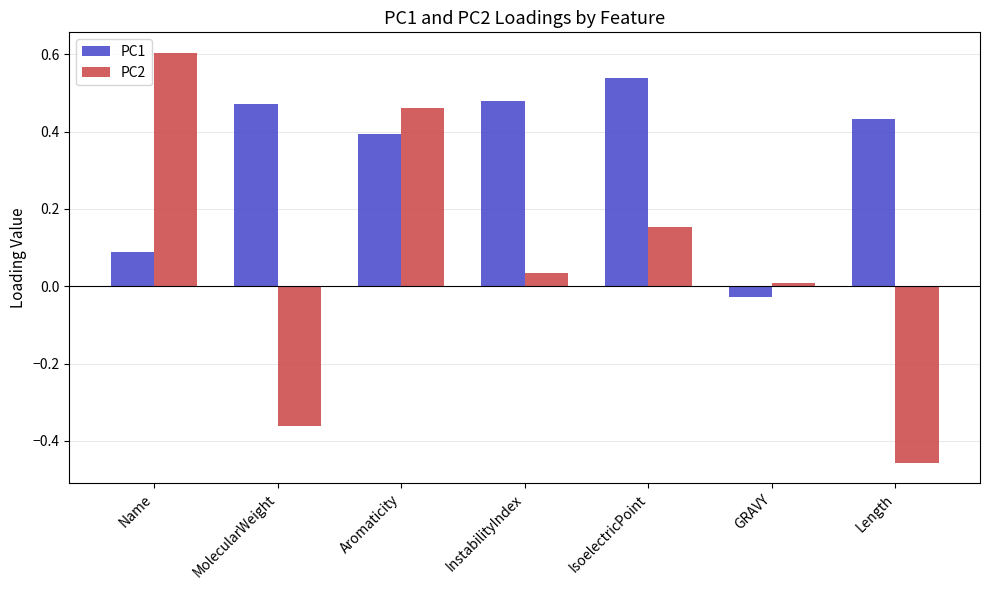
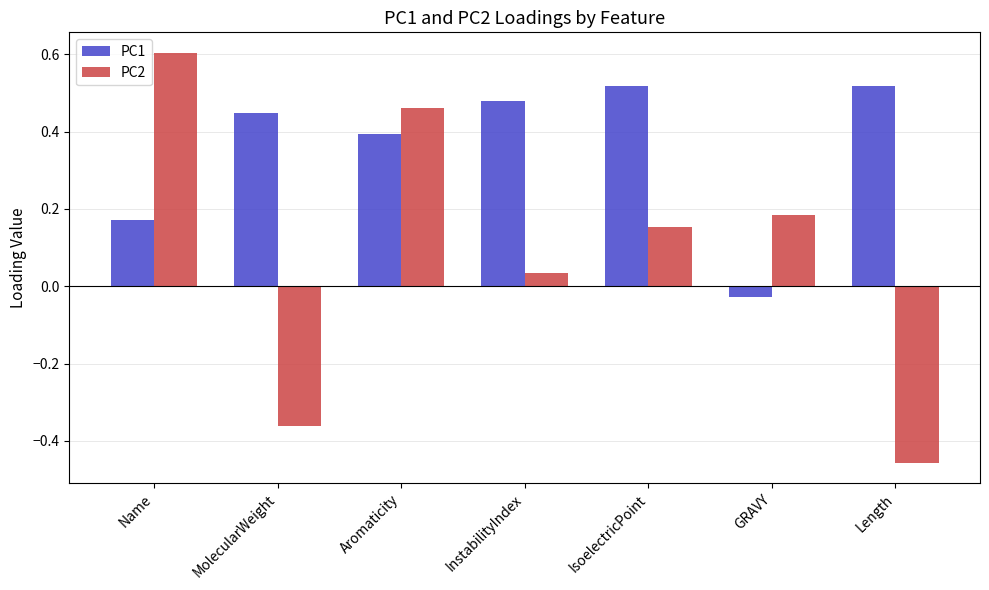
PC1, Name: 0.09 -> 0.17
PC1, MolecularWeight: 0.47 -> 0.45
PC1, IsoelectricPoint: 0.54 -> 0.52
PC2, GRAVY: 0.01 -> 0.19
PC1, Length: 0.43 -> 0.52
